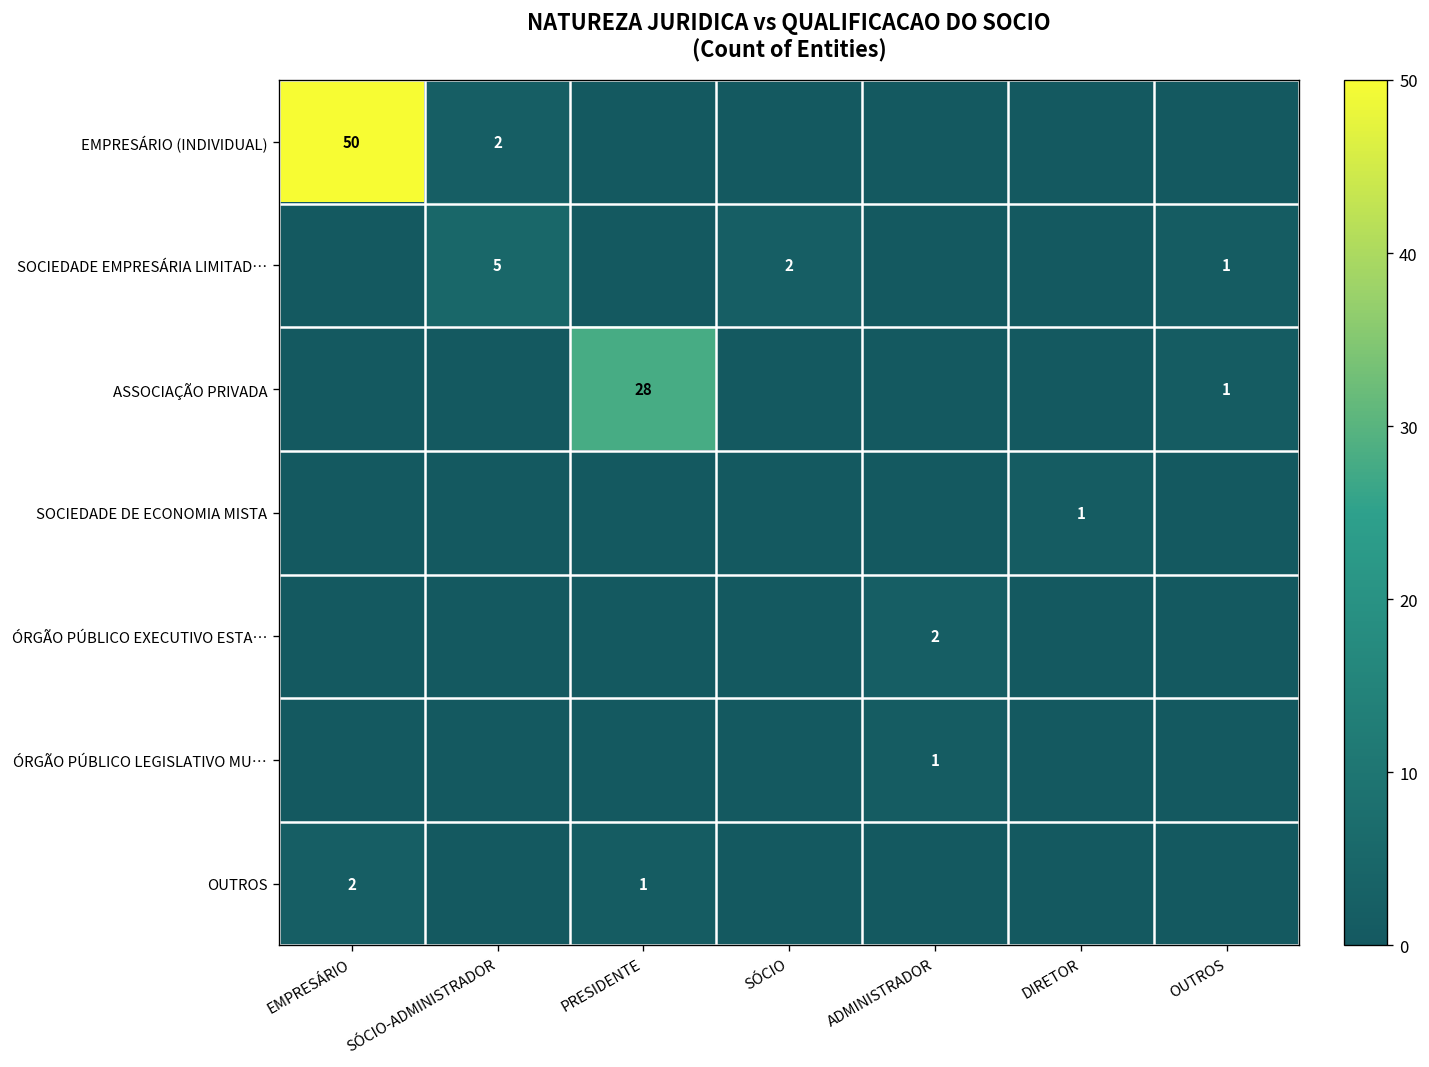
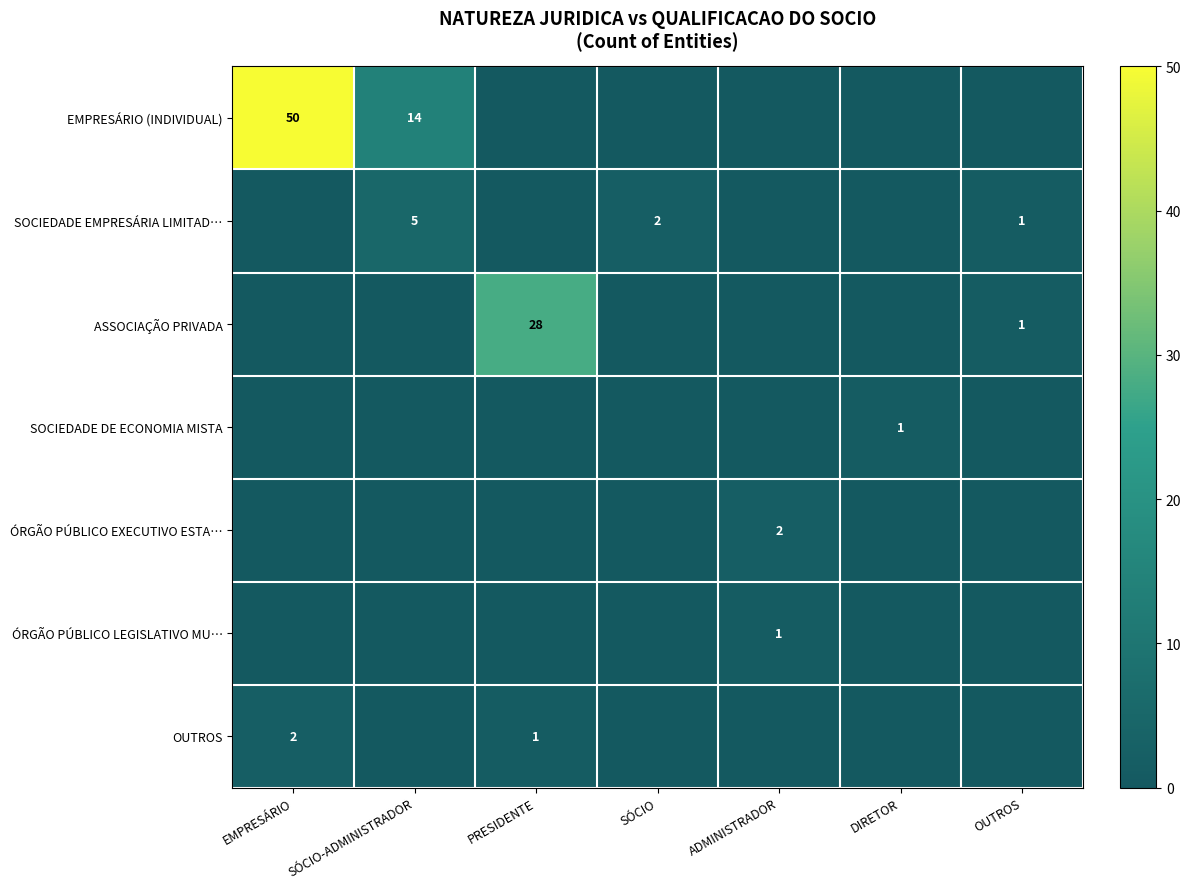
EMPRESÁRIO (INDIVIDUAL), SÓCIO-ADMINISTRADOR: 2 -> 14
